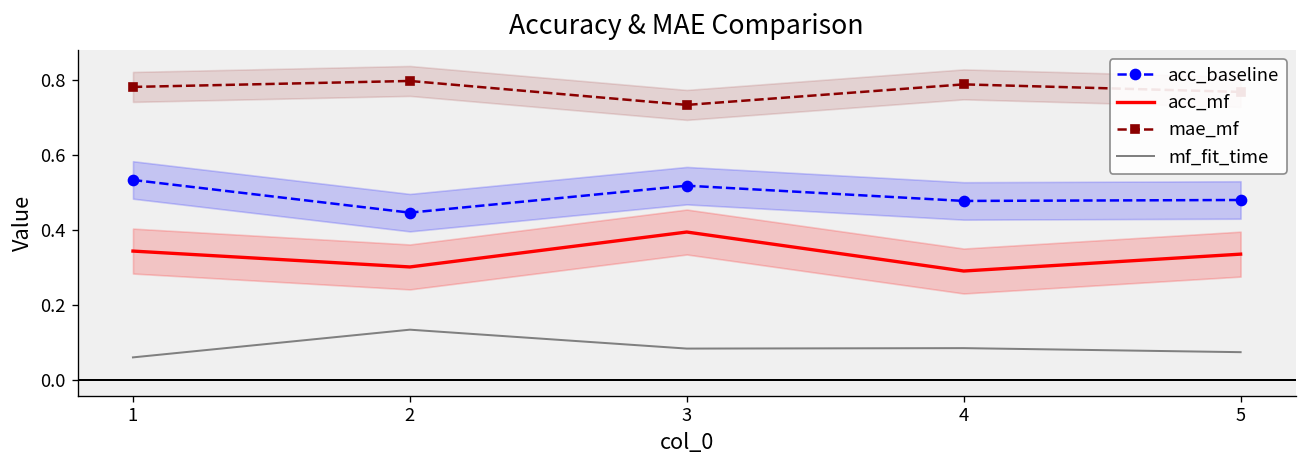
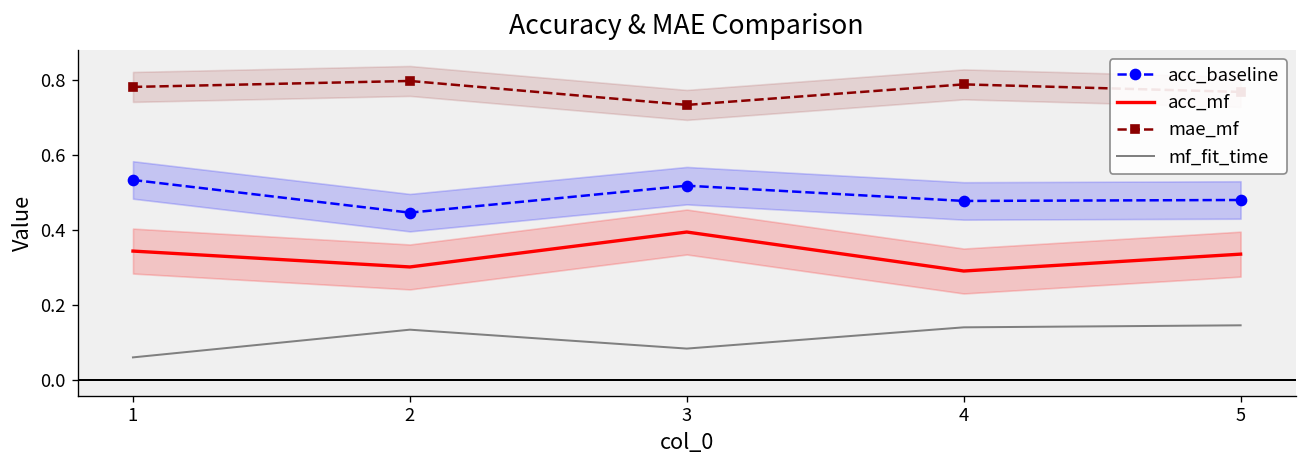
mf_fit_time, 4: 0.08 -> 0.14
mf_fit_time, 5: 0.07 -> 0.15
